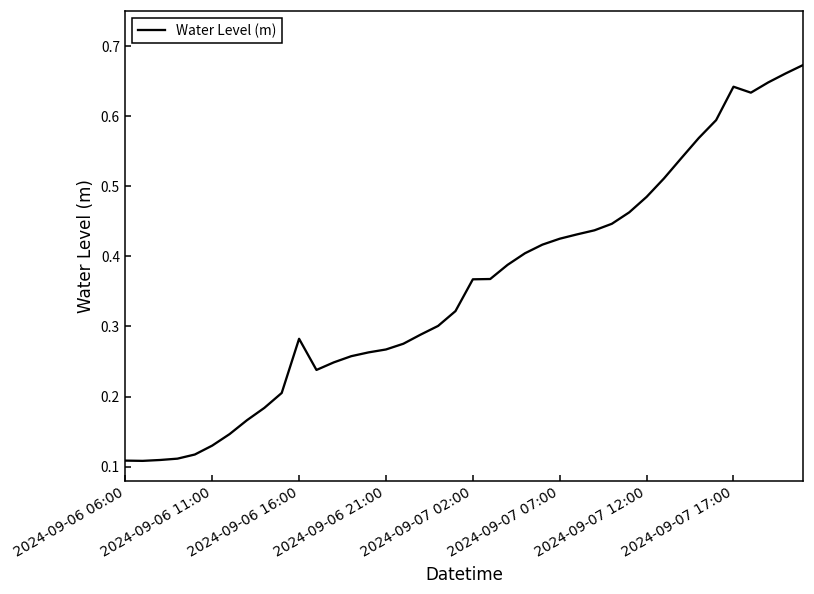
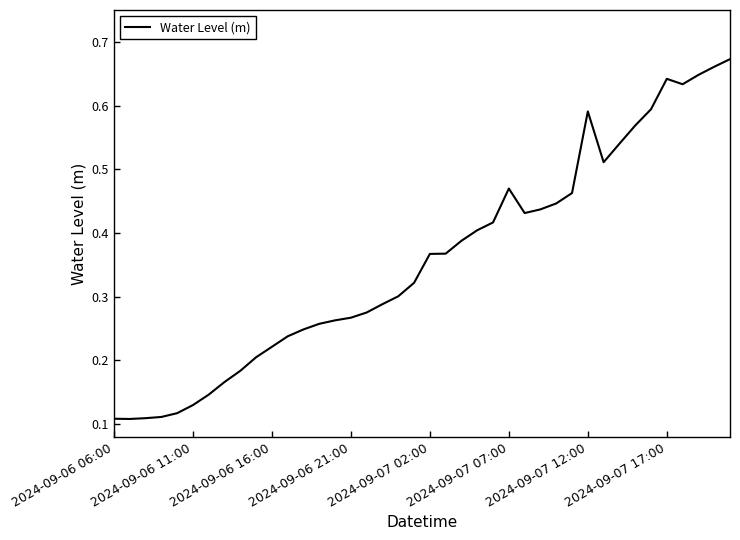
2024-09-06 16:00: 0.28 -> 0.22
2024-09-07 07:00: 0.43 -> 0.47
2024-09-07 12:00: 0.48 -> 0.59
